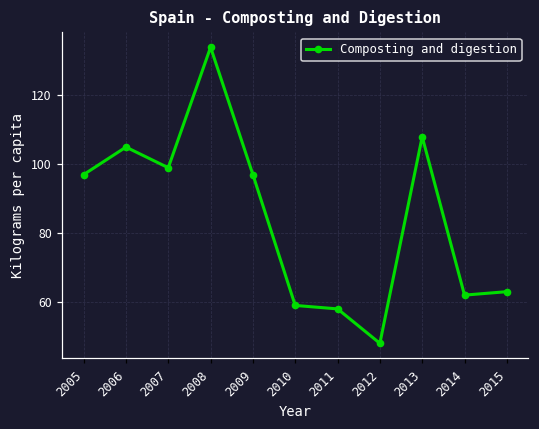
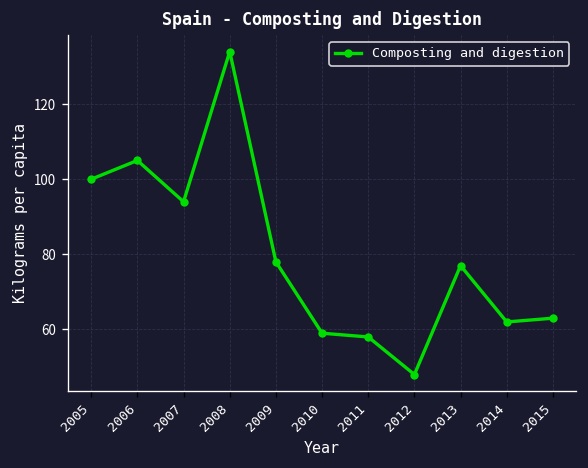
2005: 97 -> 100
2007: 99 -> 94
2009: 97 -> 78
2013: 108 -> 77
